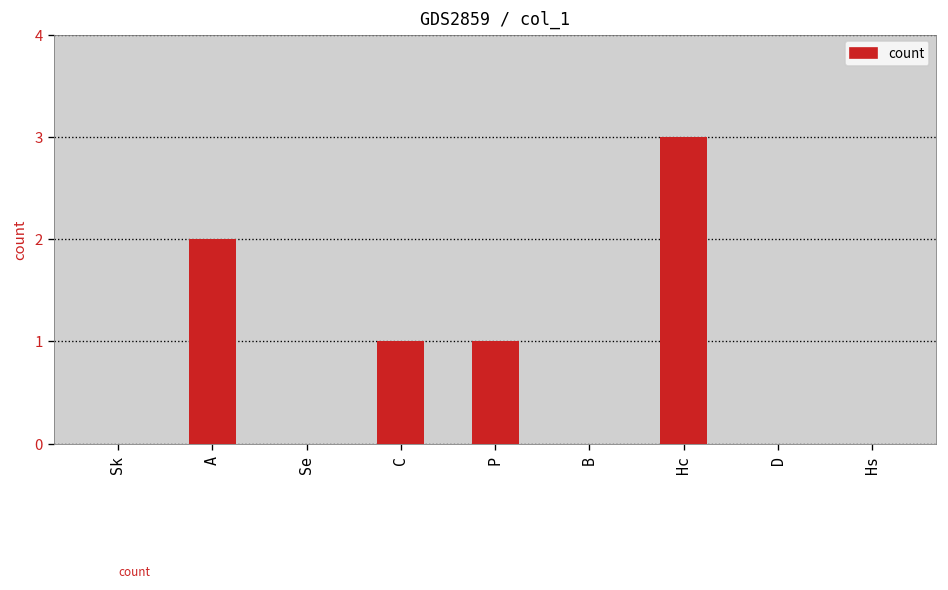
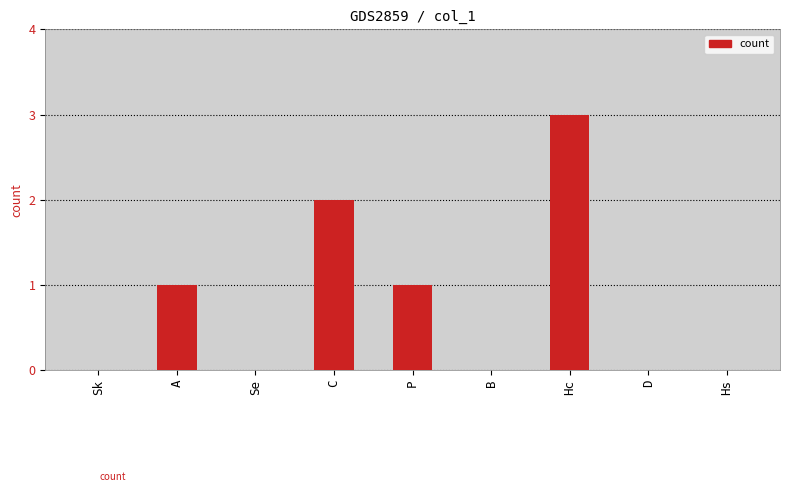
A: 2 -> 1
C: 1 -> 2
